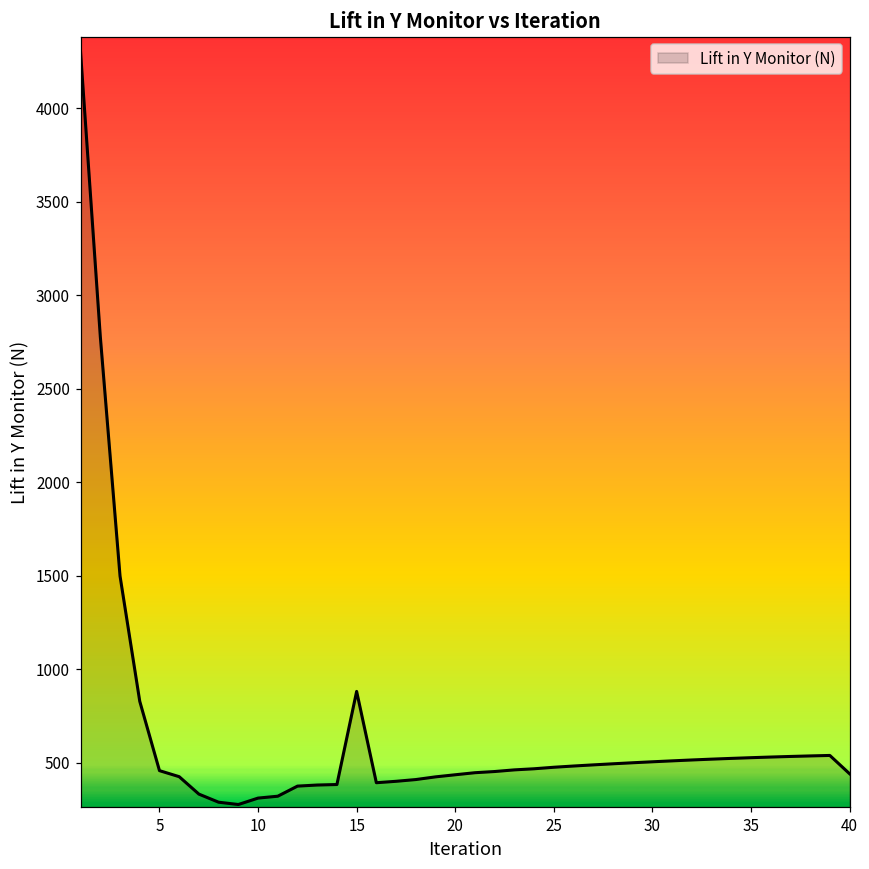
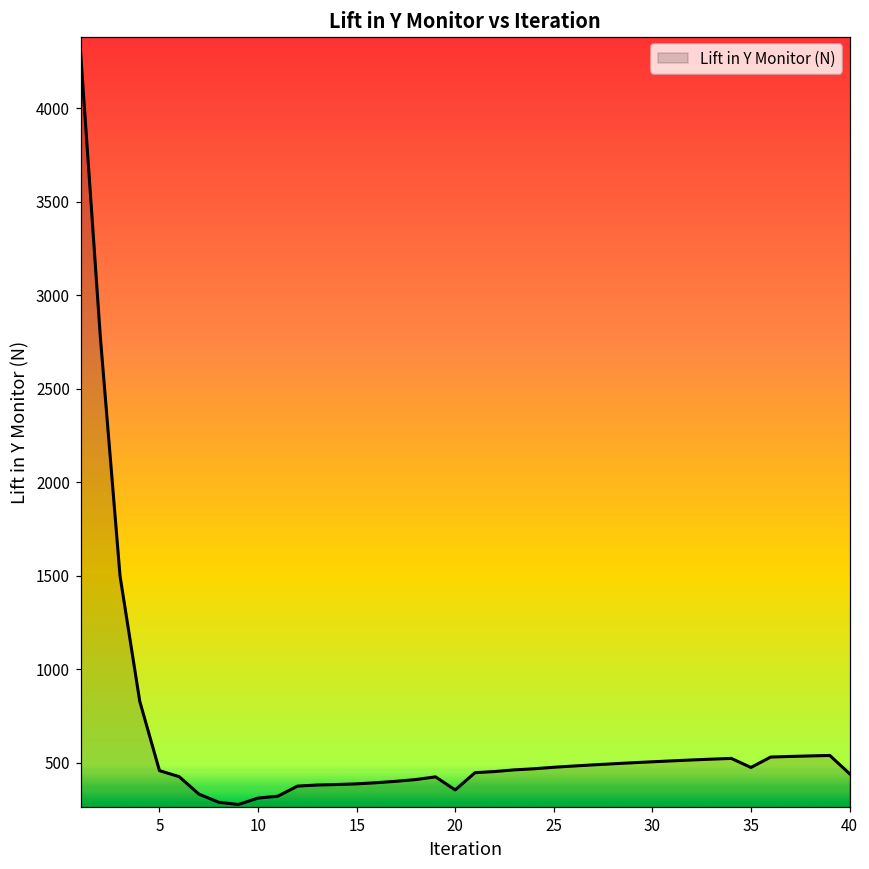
15: 880 -> 390
20: 430 -> 350
35: 530 -> 470
